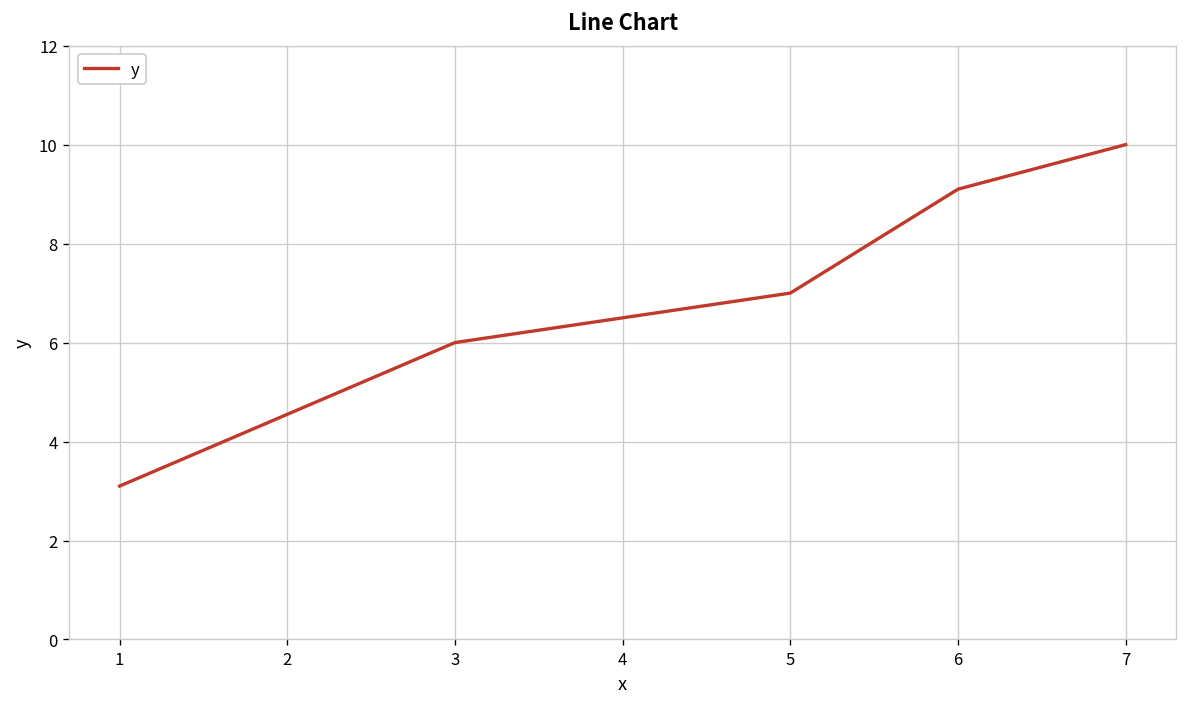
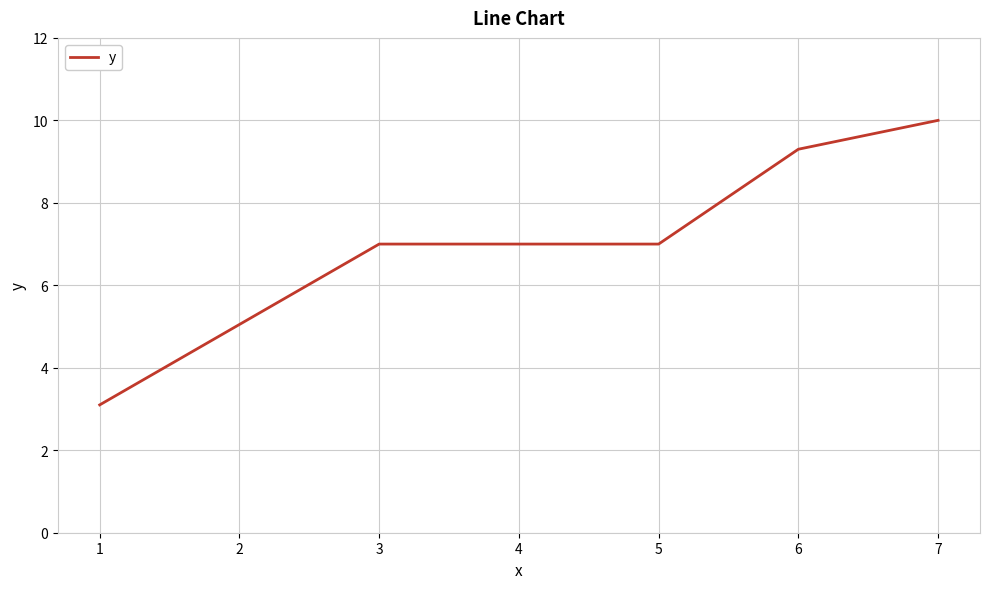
3: 6 -> 7
6: 9.1 -> 9.3
